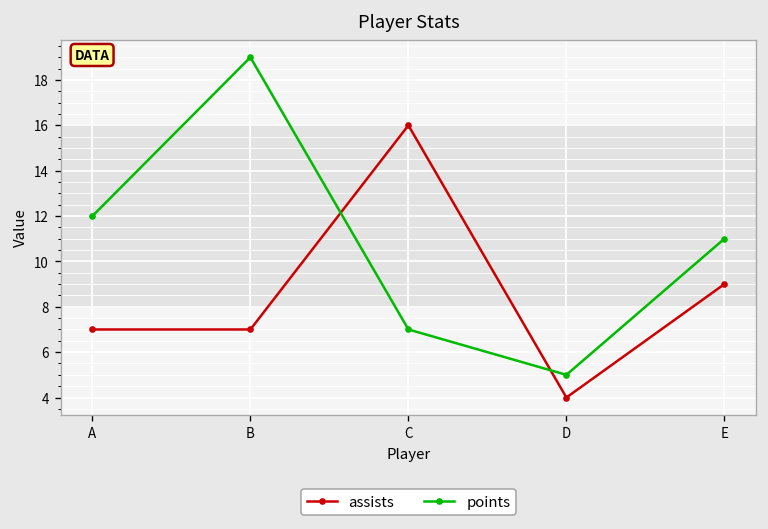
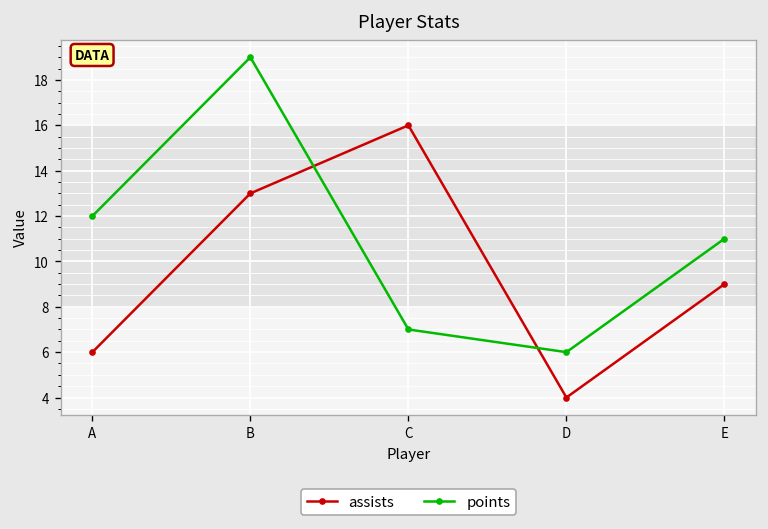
assists, A: 7 -> 6
assists, B: 7 -> 13
points, D: 5 -> 6
